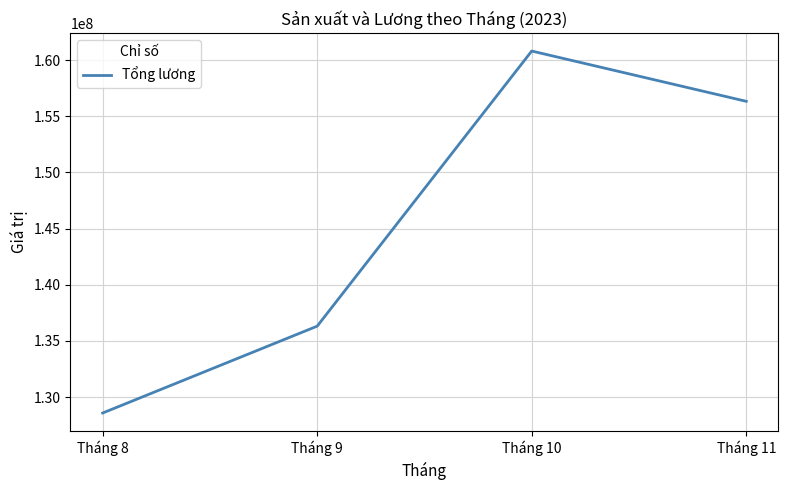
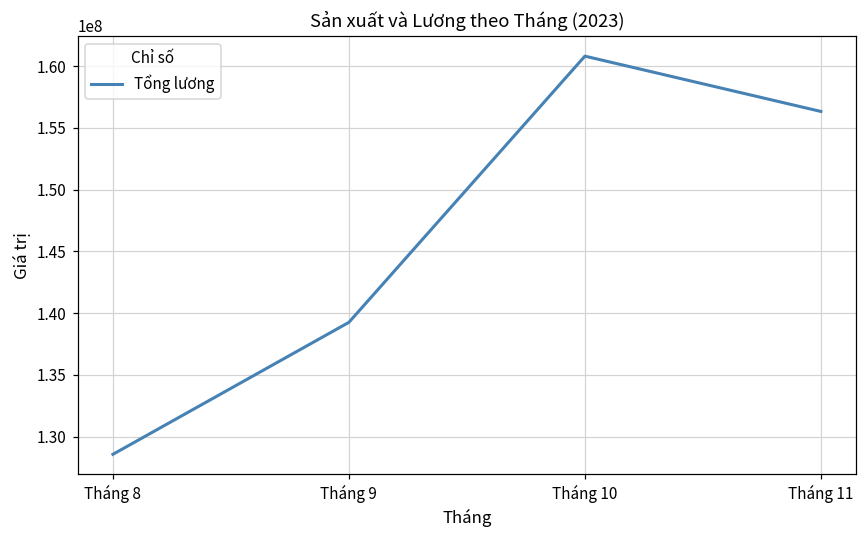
Tháng 9: 136300000 -> 139300000
